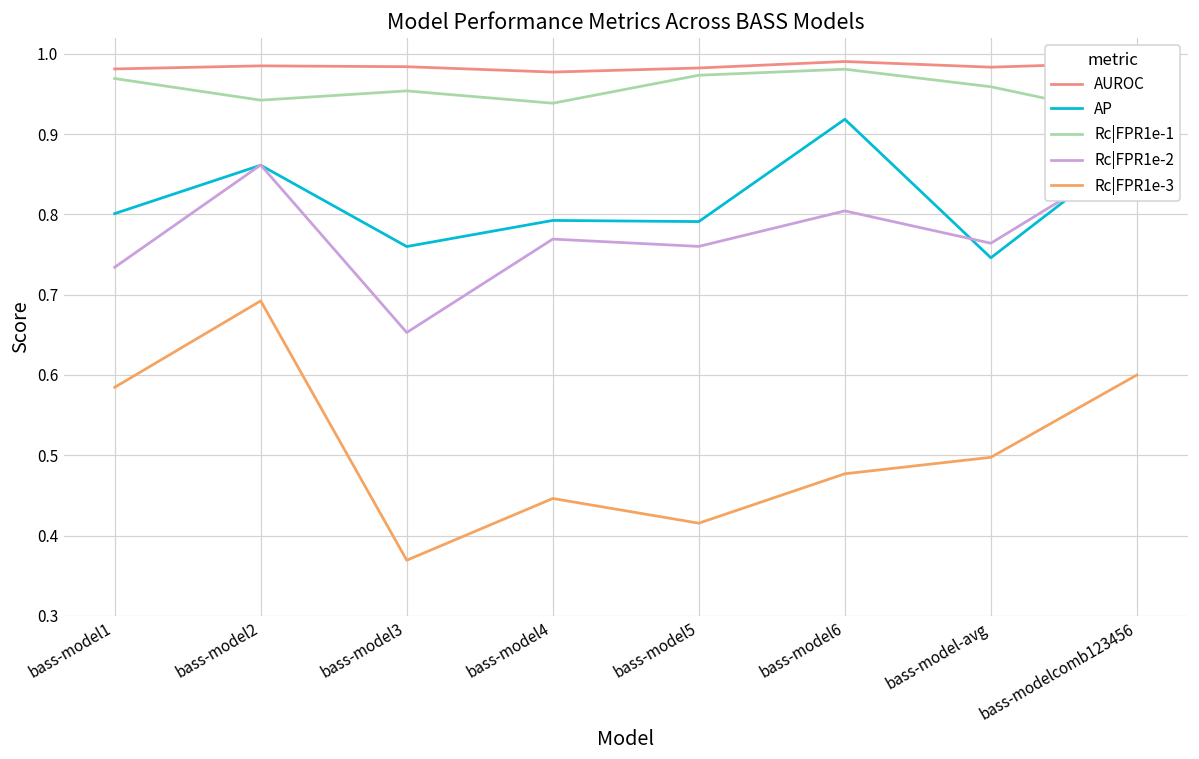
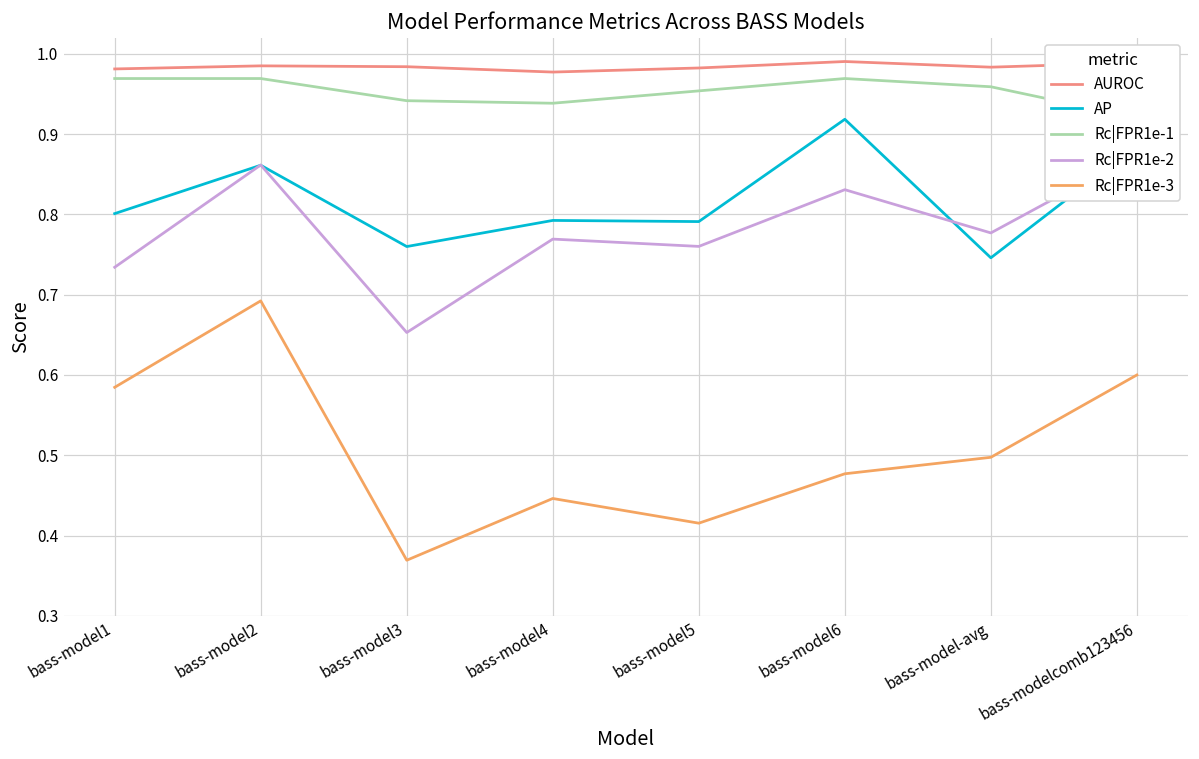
Rc|FPR1e-1, bass-model2: 0.94 -> 0.97
Rc|FPR1e-1, bass-model3: 0.95 -> 0.94
Rc|FPR1e-1, bass-model5: 0.97 -> 0.95
Rc|FPR1e-1, bass-model6: 0.98 -> 0.97
Rc|FPR1e-2, bass-model6: 0.80 -> 0.83
Rc|FPR1e-2, bass-model-avg: 0.76 -> 0.78
